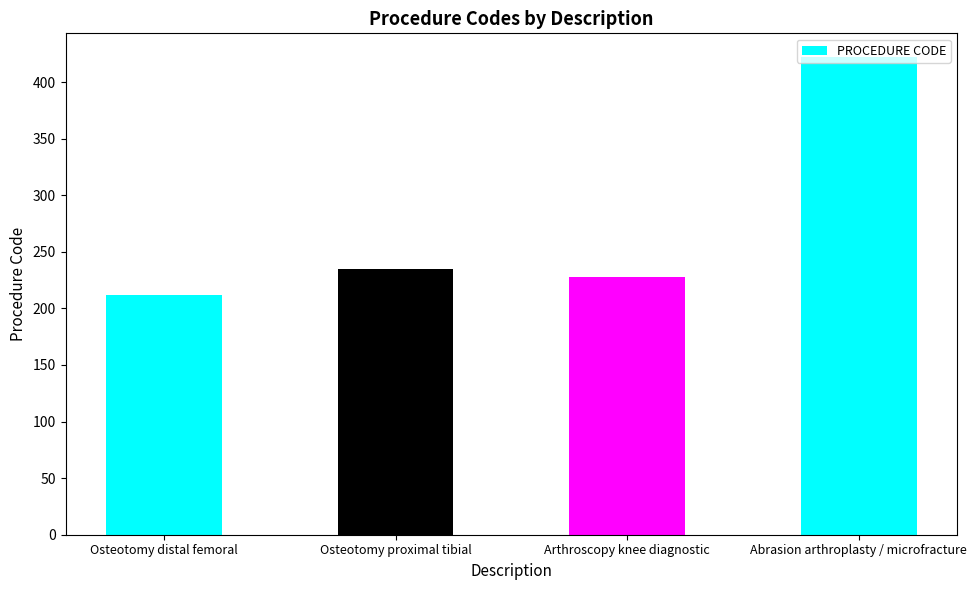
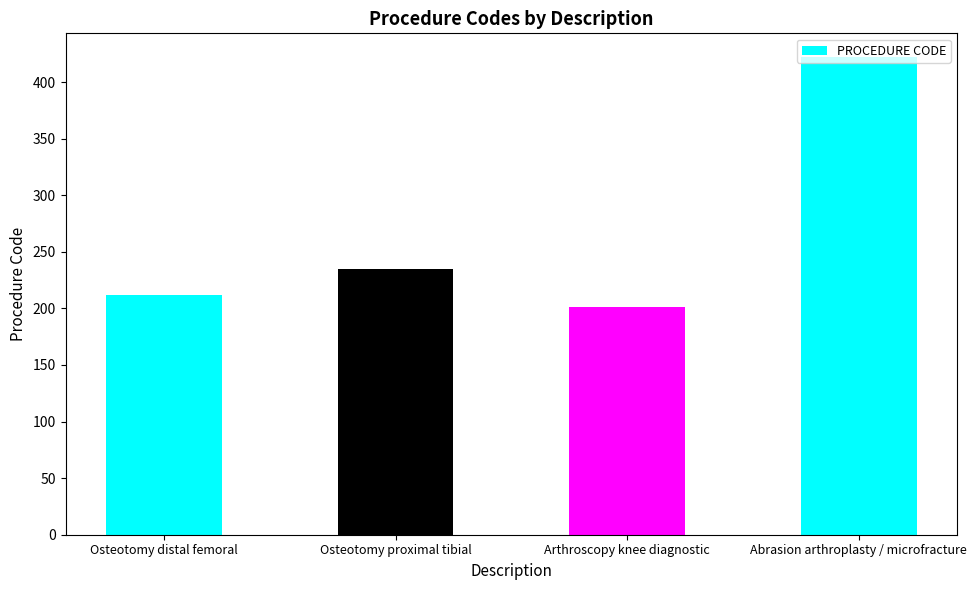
Arthroscopy knee diagnostic: 228 -> 201
